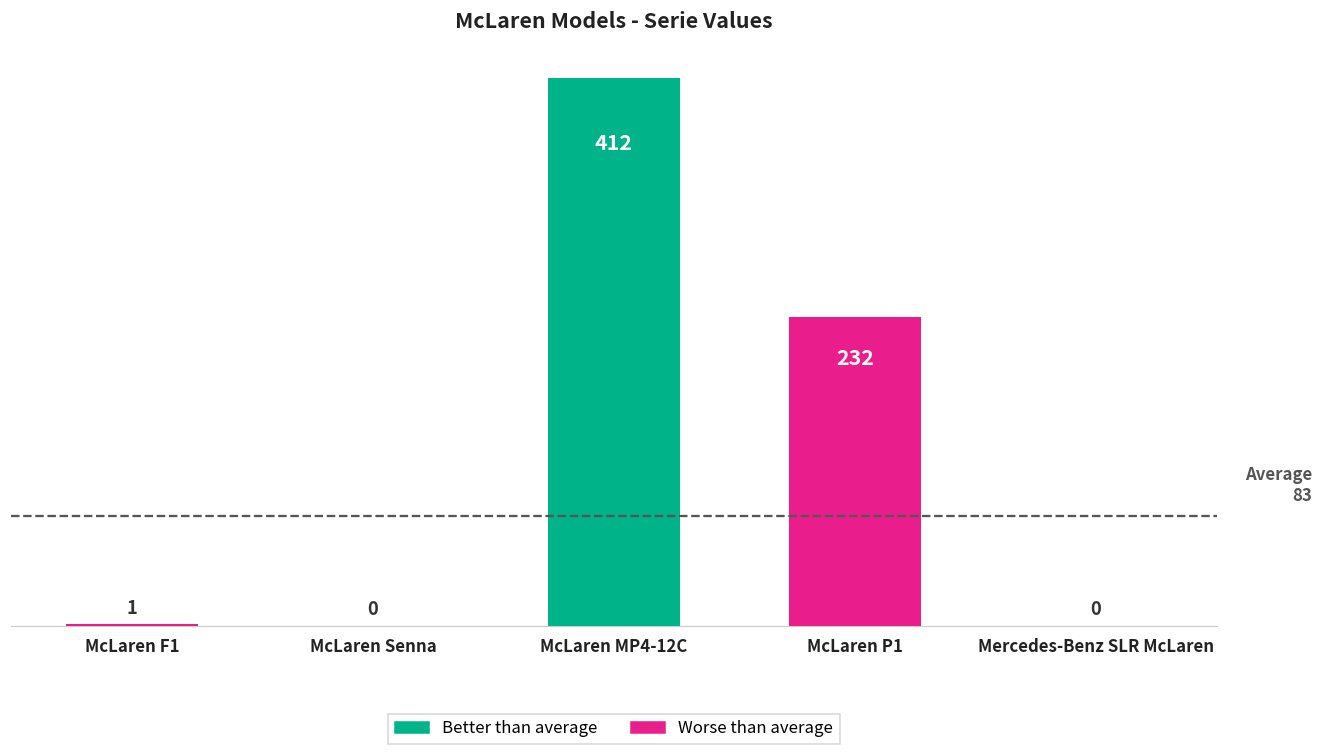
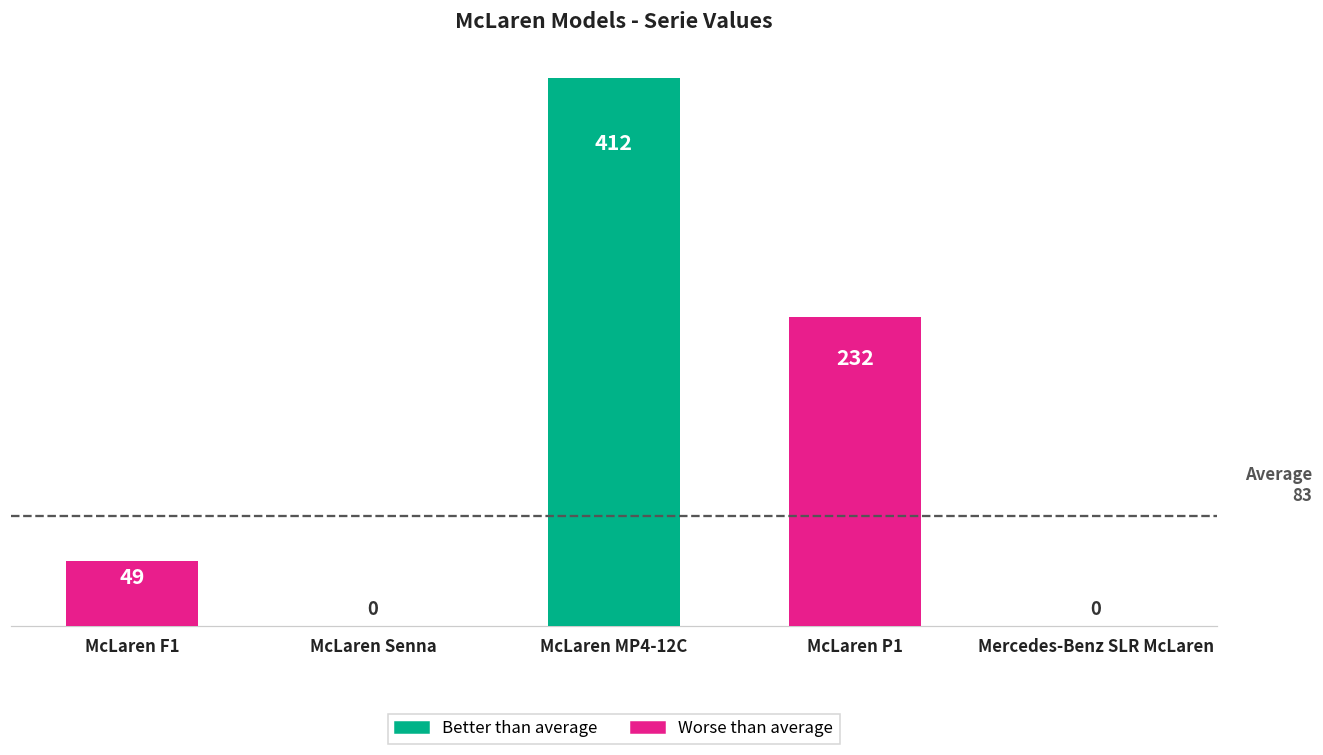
McLaren F1: 1 -> 49
